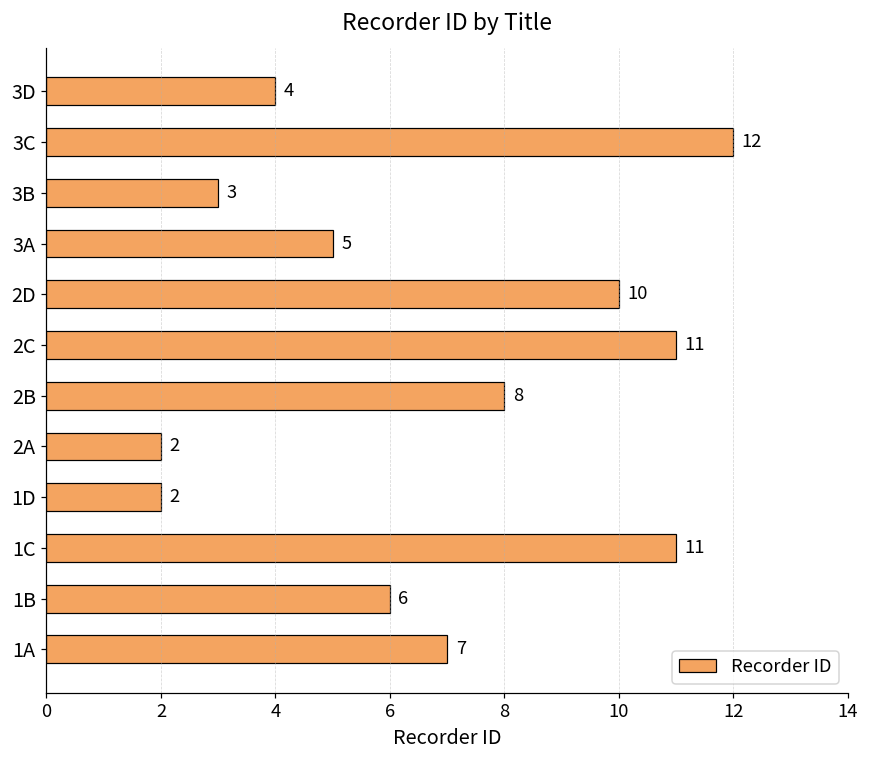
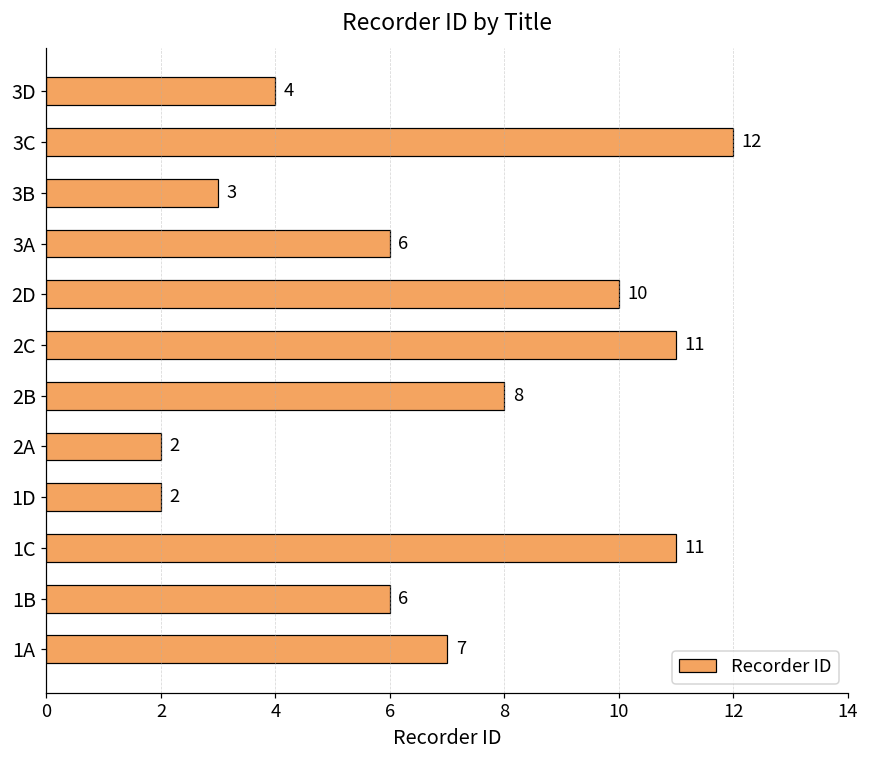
3A: 5 -> 6
